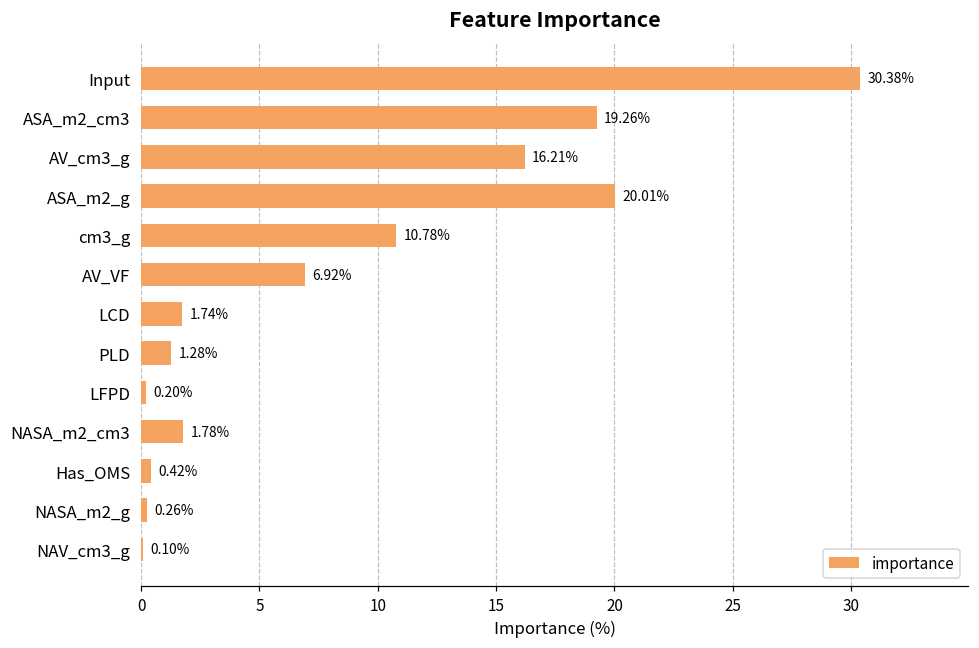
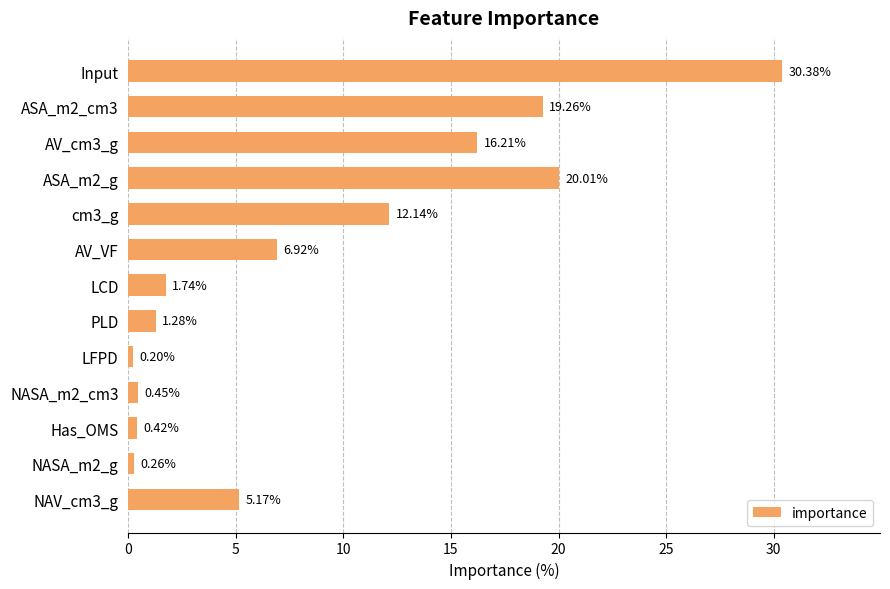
cm3_g: 10.78% -> 12.14%
NASA_m2_cm3: 1.78% -> 0.45%
NAV_cm3_g: 0.10% -> 5.17%
